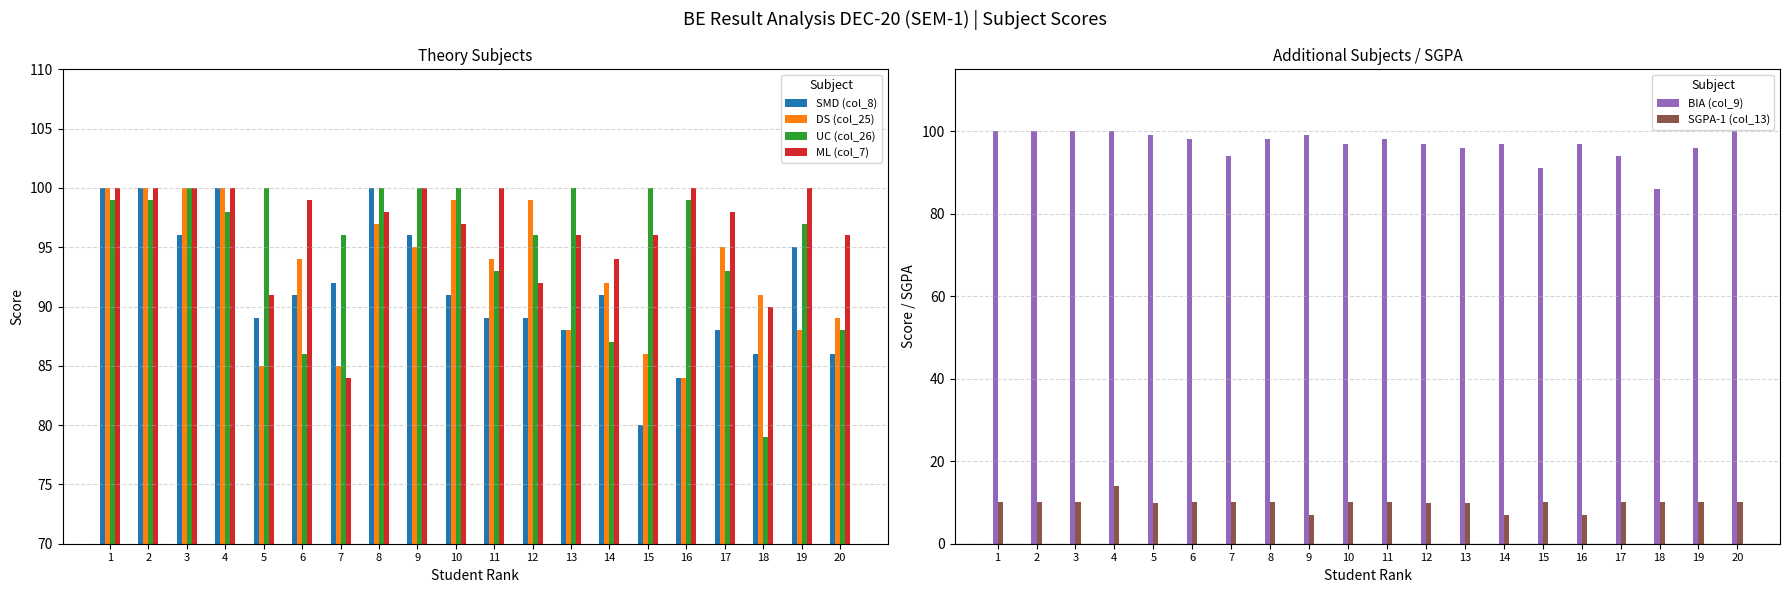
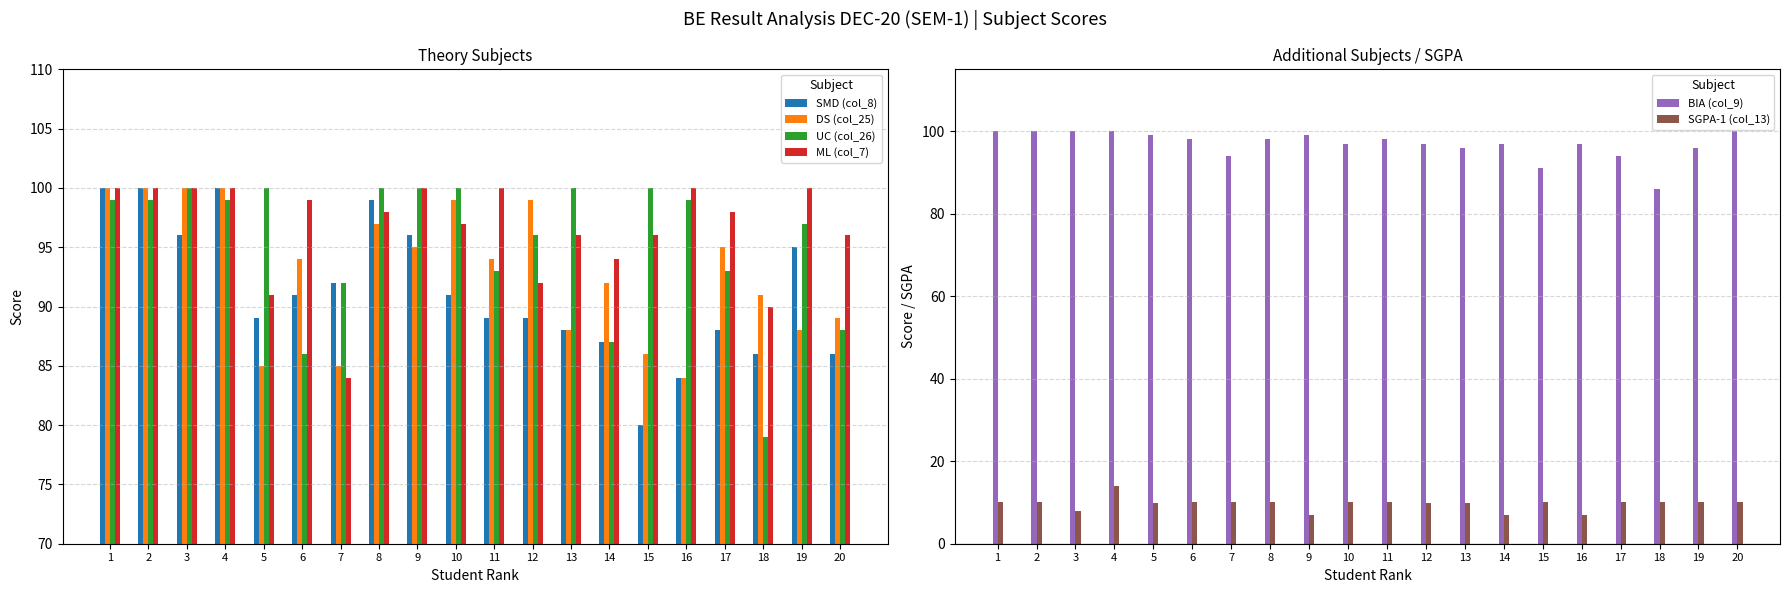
Theory Subjects, UC (col_26), 4: 98 -> 99
Theory Subjects, UC (col_26), 7: 96 -> 92
Theory Subjects, SMD (col_8), 8: 100 -> 99
Theory Subjects, SMD (col_8), 14: 91 -> 87
Additional Subjects / SGPA, SGPA-1 (col_13), 3: 10 -> 8
